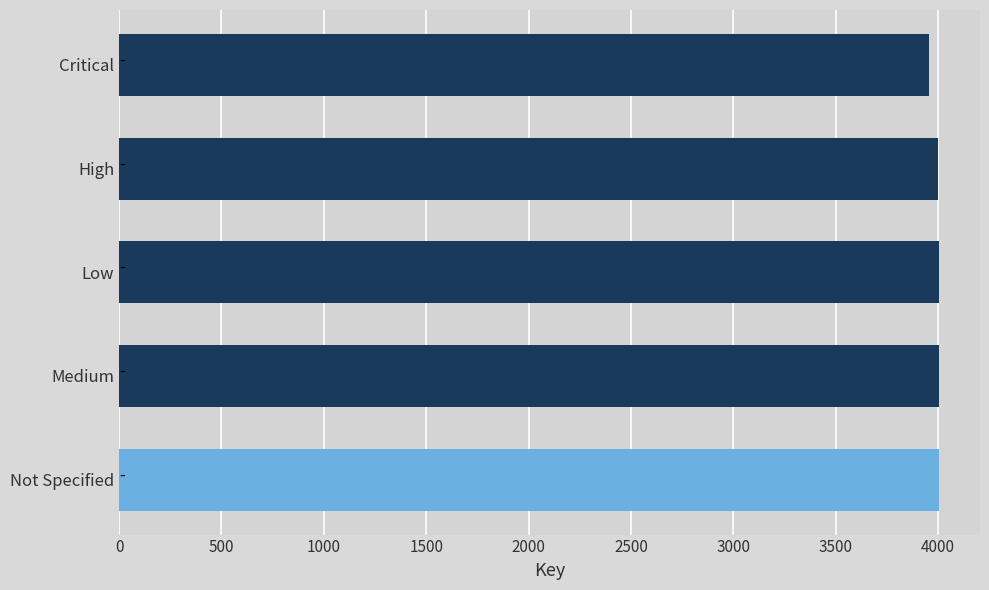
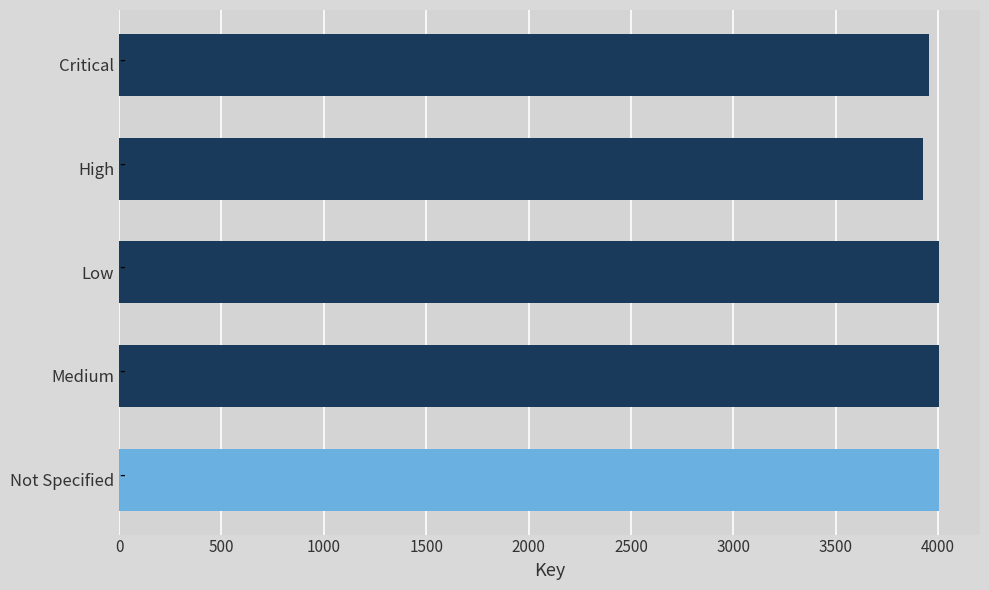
High: 4000 -> 3930
